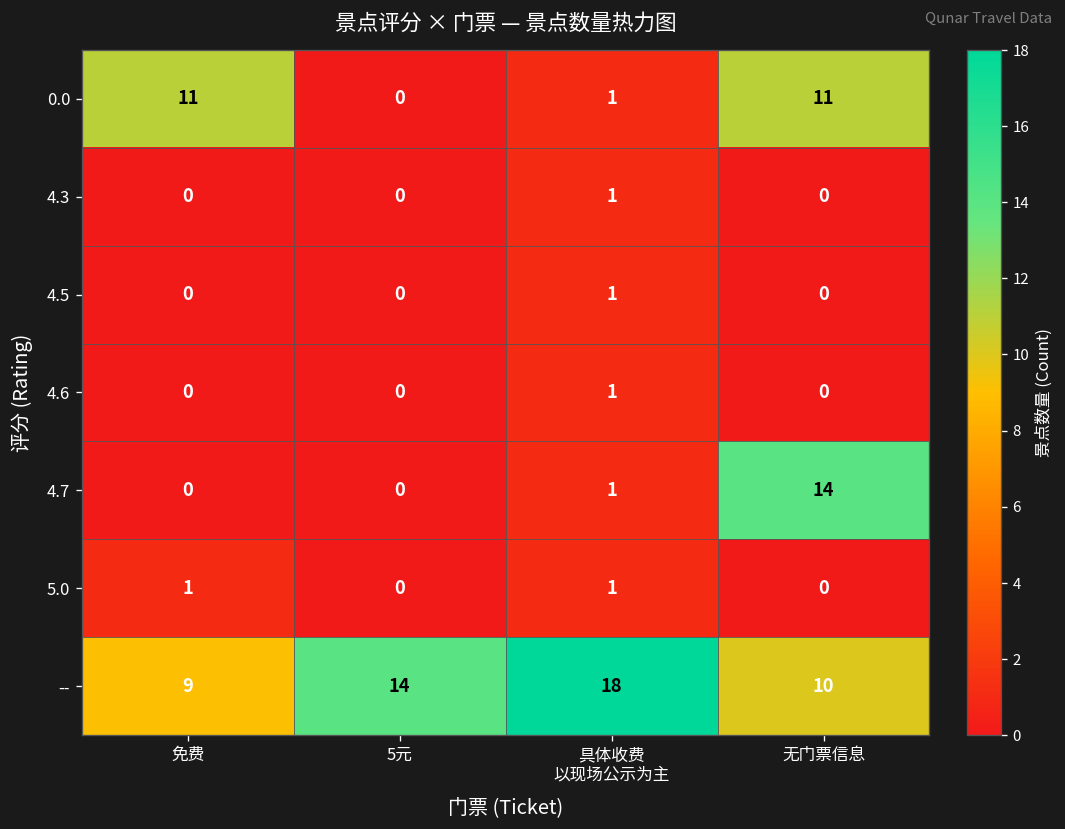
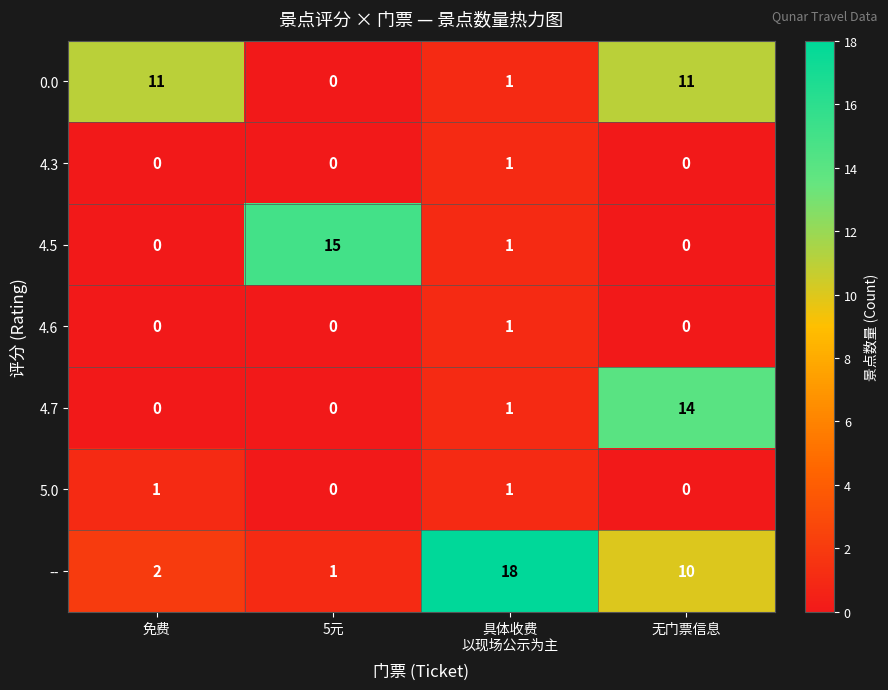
4.5, 5元: 0 -> 15
--, 免费: 9 -> 2
--, 5元: 14 -> 1
